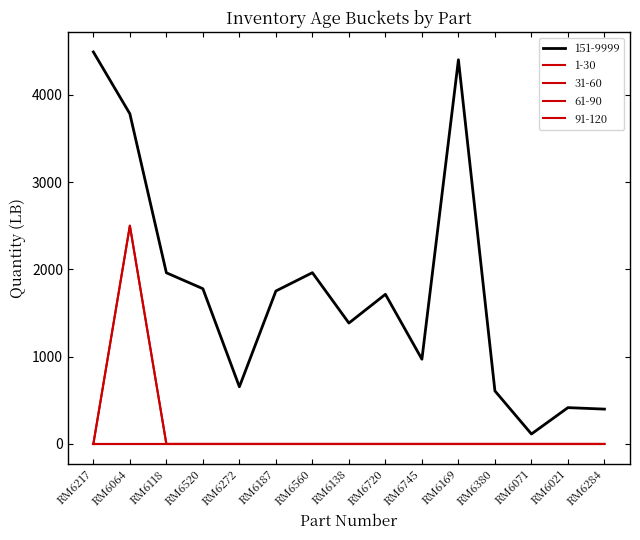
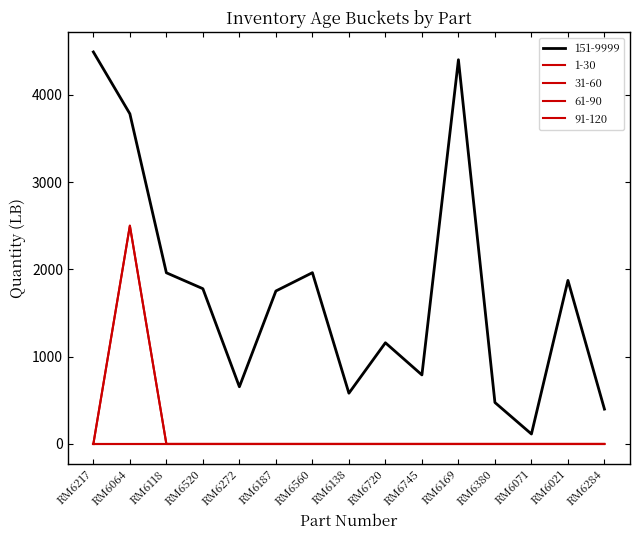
151-9999, RM6138: 1400 -> 600
151-9999, RM6720: 1700 -> 1200
151-9999, RM6745: 1000 -> 800
151-9999, RM6380: 600 -> 500
151-9999, RM6021: 400 -> 1900
